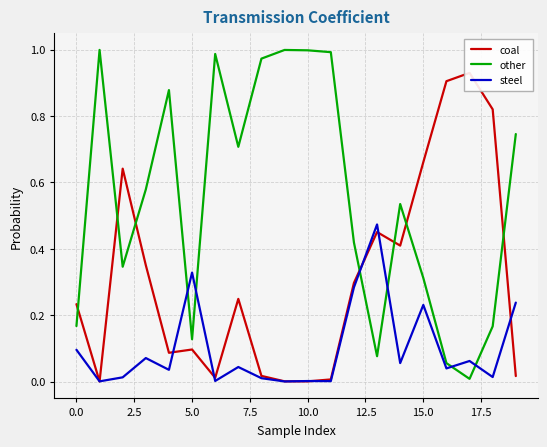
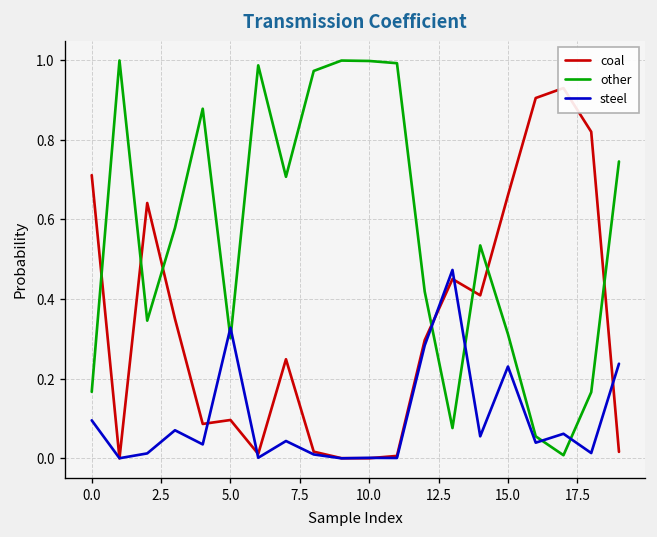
coal, 0.0: 0.23 -> 0.71
other, 5.0: 0.13 -> 0.30
